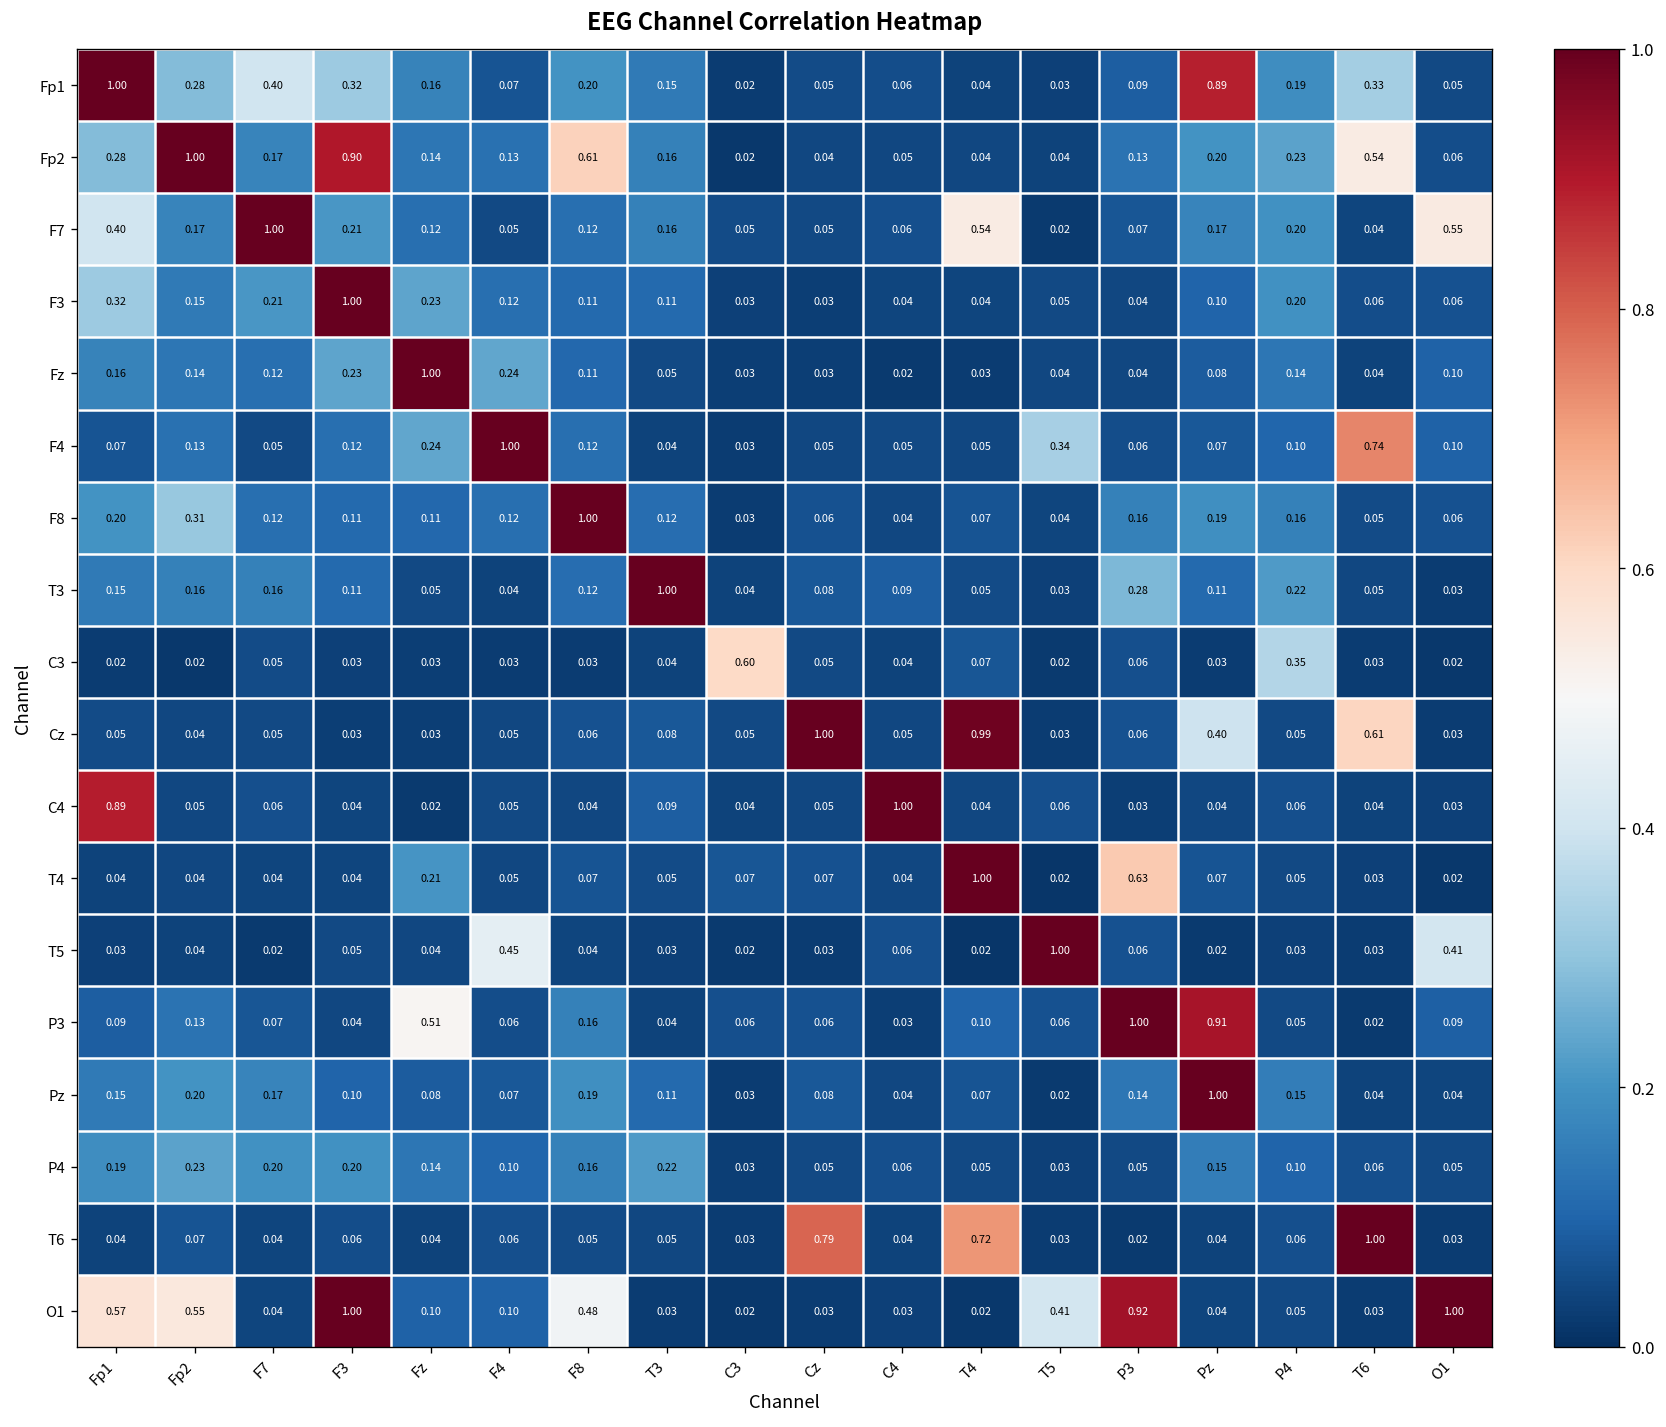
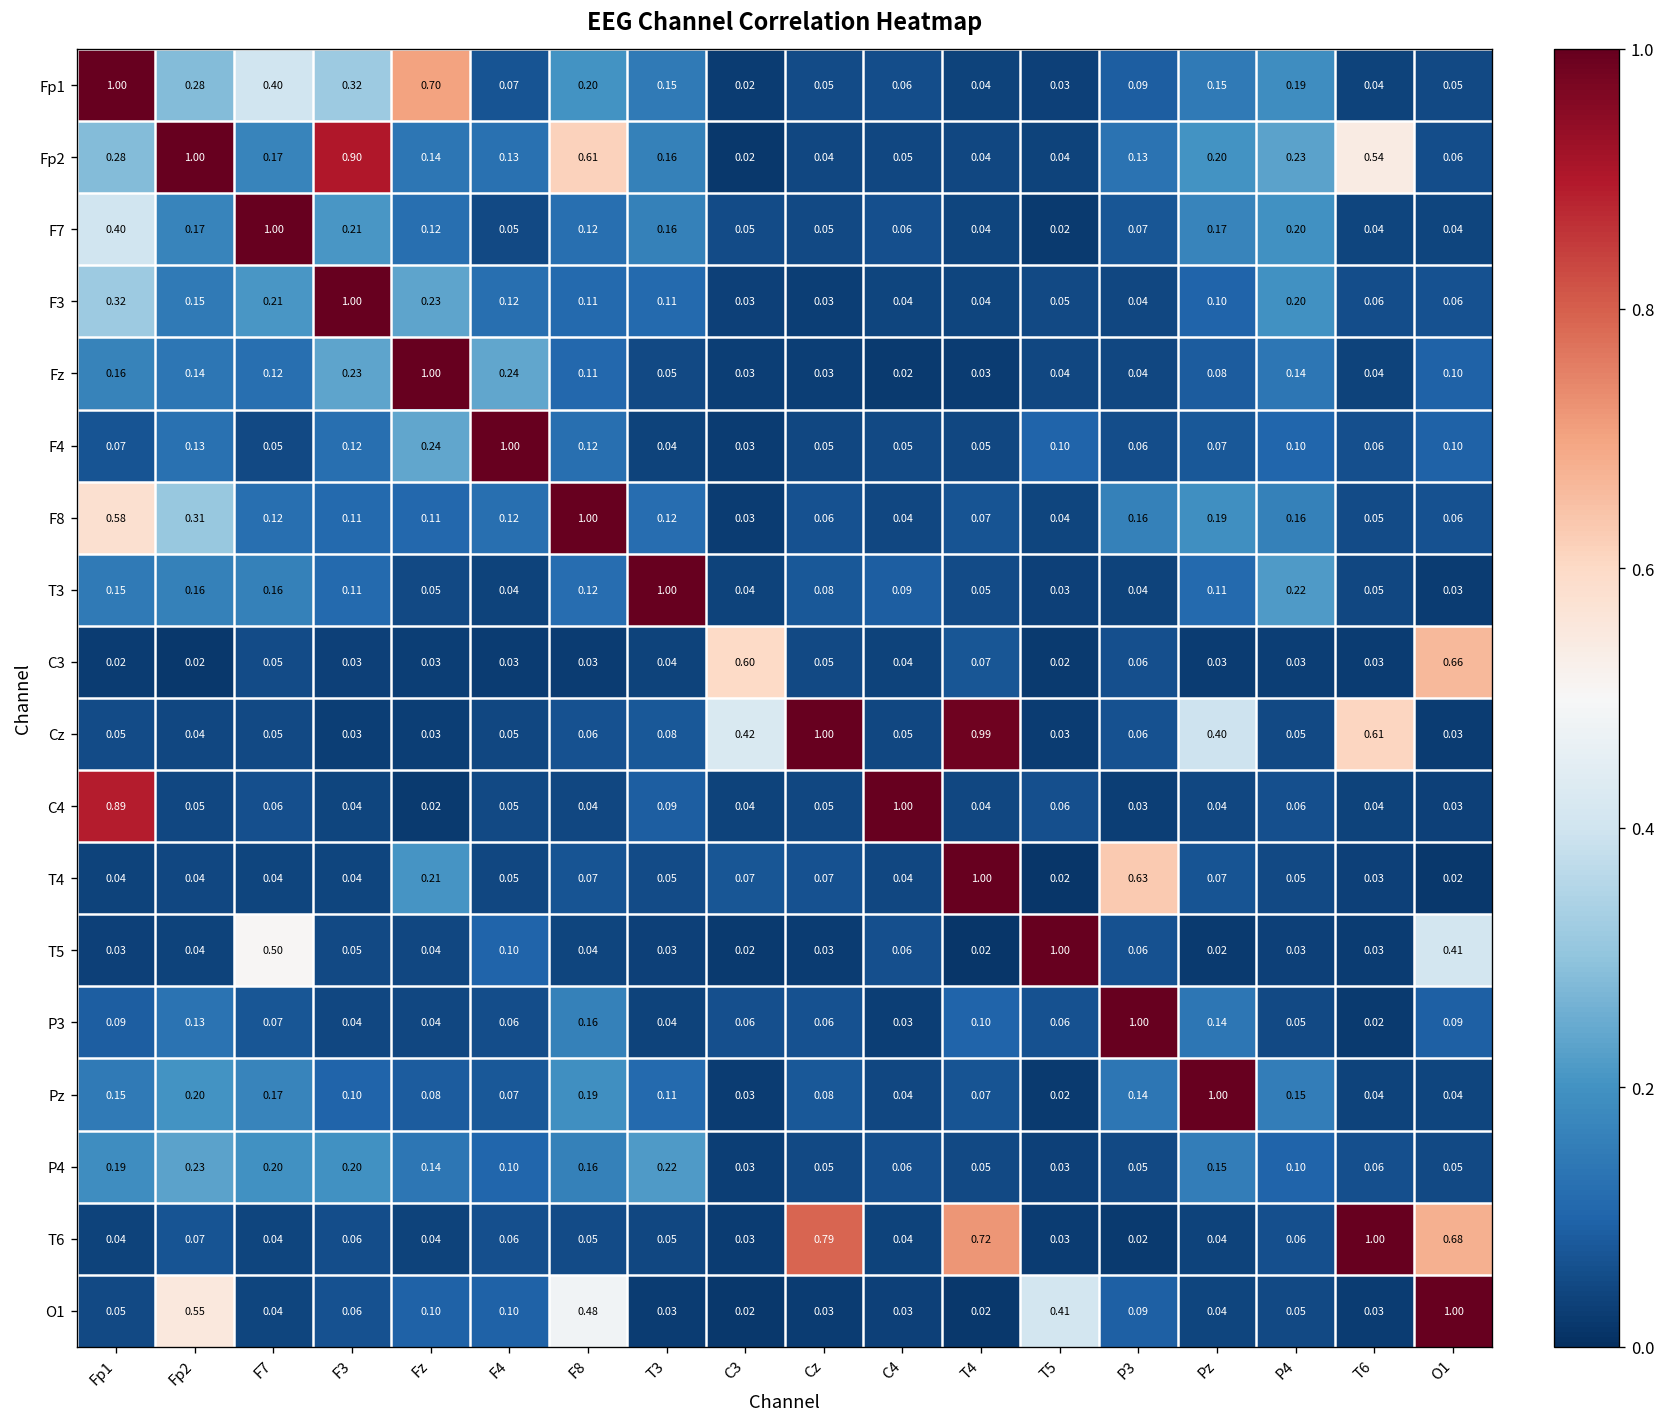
Fp1, Fz: 0.16 -> 0.70
Fp1, Pz: 0.89 -> 0.15
Fp1, T6: 0.33 -> 0.04
F7, T4: 0.54 -> 0.04
F7, O1: 0.55 -> 0.04
F4, T5: 0.34 -> 0.10
F4, T6: 0.74 -> 0.06
F8, Fp1: 0.20 -> 0.58
T3, P3: 0.28 -> 0.04
C3, P4: 0.35 -> 0.03
C3, O1: 0.02 -> 0.66
Cz, C3: 0.05 -> 0.42
T5, F7: 0.02 -> 0.50
T5, F4: 0.45 -> 0.10
P3, Fz: 0.51 -> 0.04
P3, Pz: 0.91 -> 0.14
T6, O1: 0.03 -> 0.68
O1, Fp1: 0.57 -> 0.05
O1, F3: 1.00 -> 0.06
O1, P3: 0.92 -> 0.09
